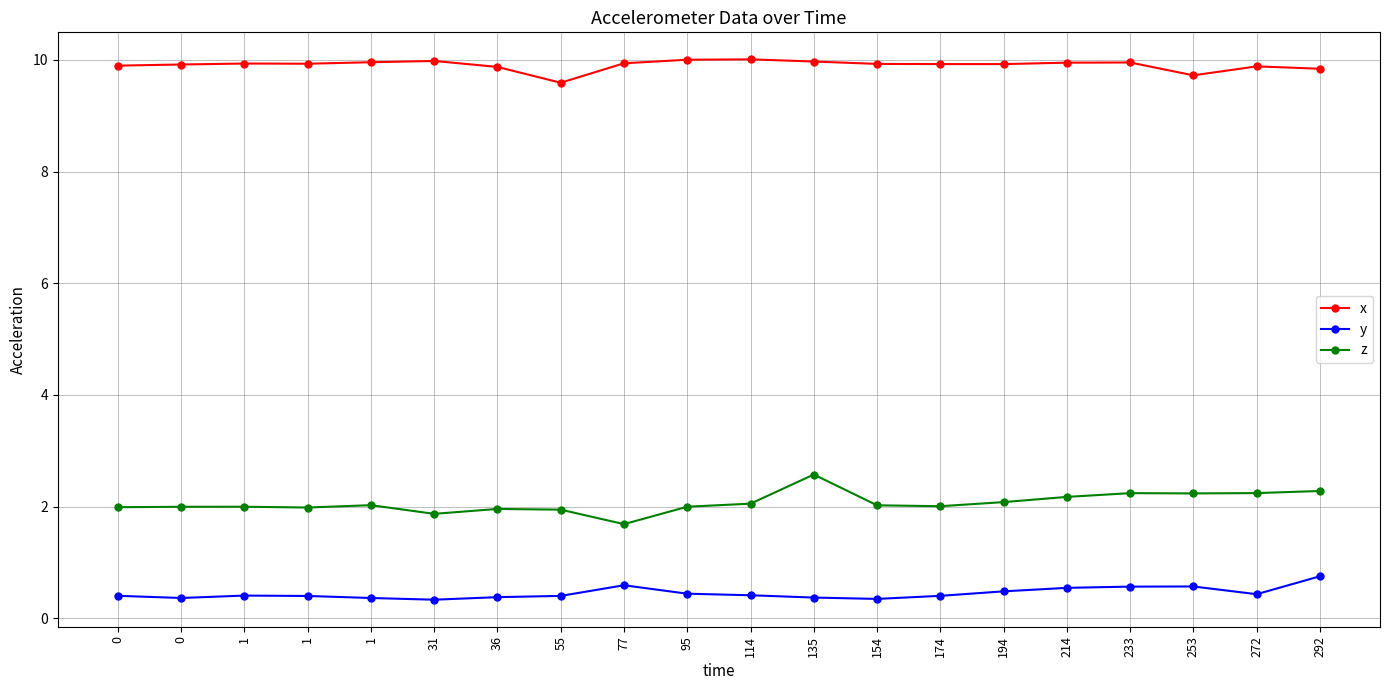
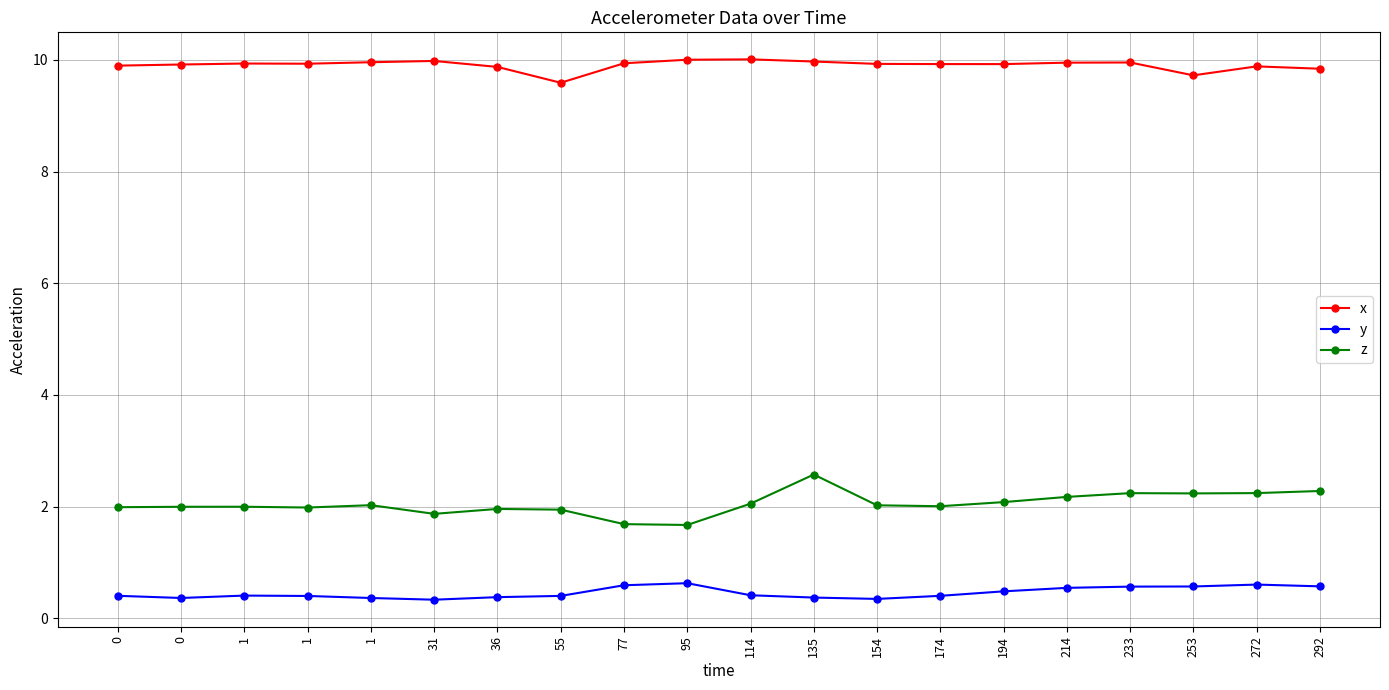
y, 95: 0.4 -> 0.6
z, 95: 2.0 -> 1.7
y, 272: 0.4 -> 0.6
y, 292: 0.8 -> 0.6
